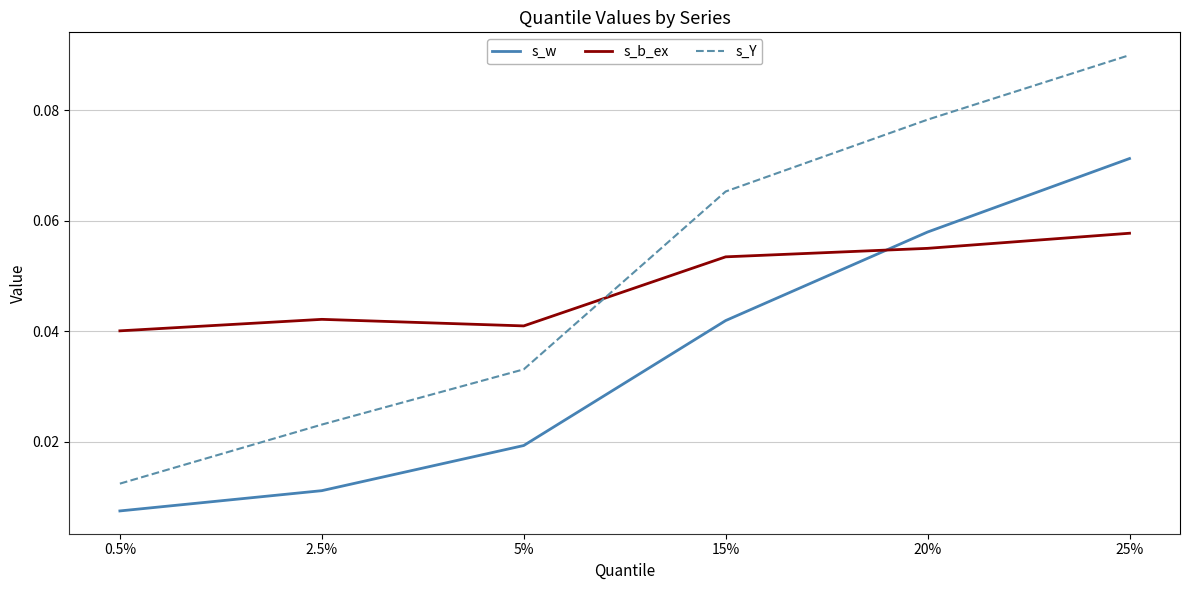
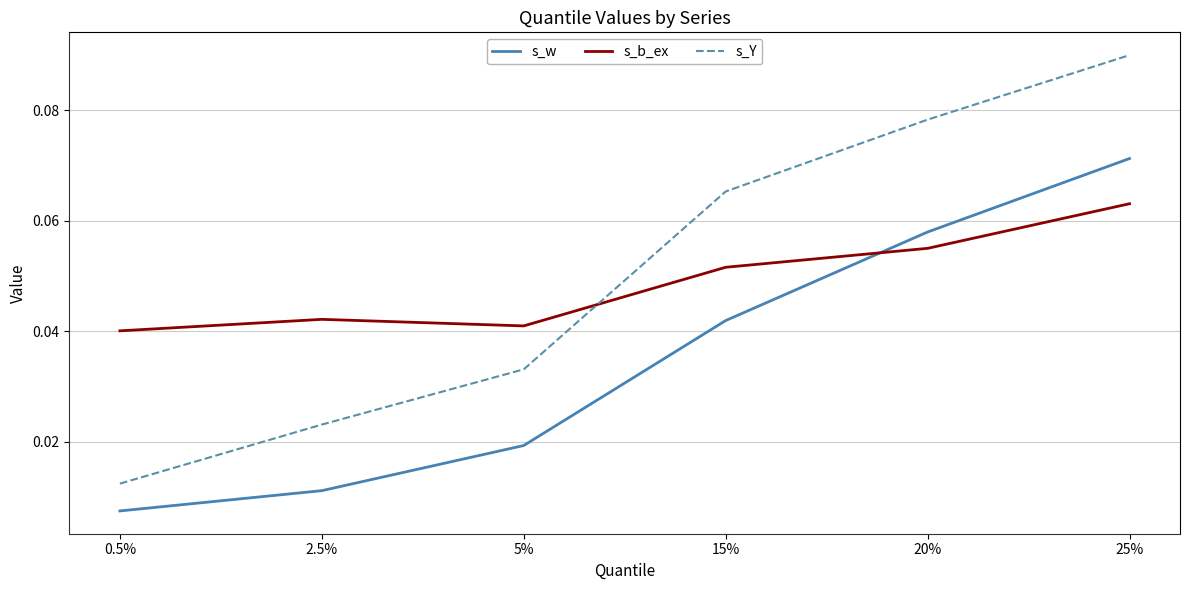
s_b_ex, 15%: 0.053 -> 0.052
s_b_ex, 25%: 0.058 -> 0.063
